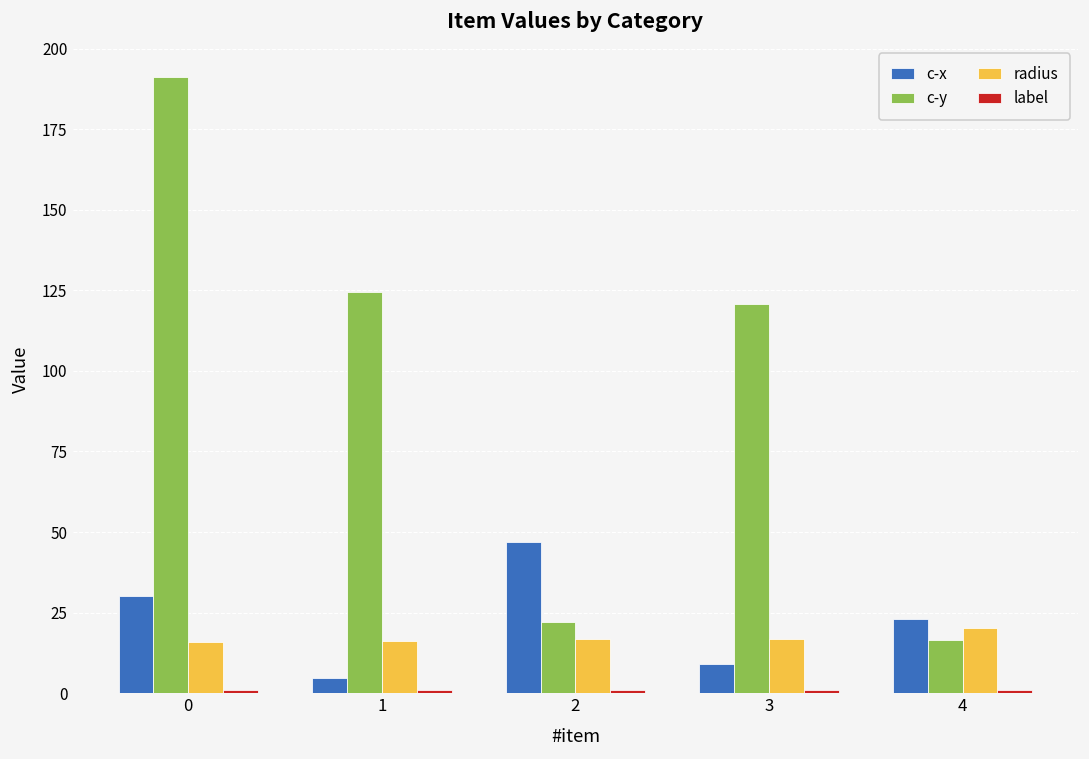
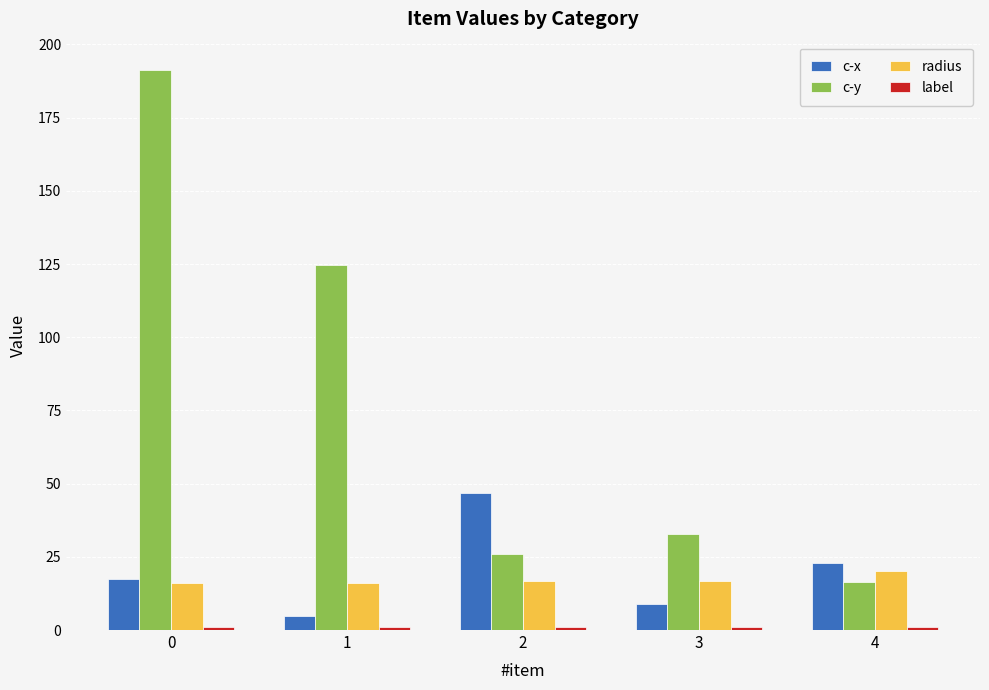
c-x, 0: 30 -> 18
c-y, 2: 22 -> 26
c-y, 3: 121 -> 33
